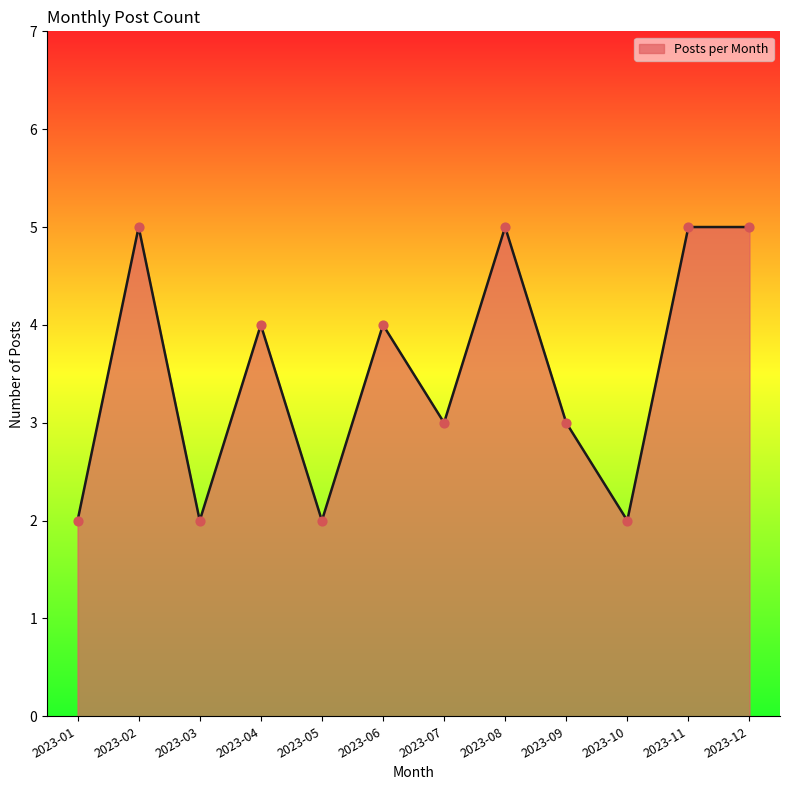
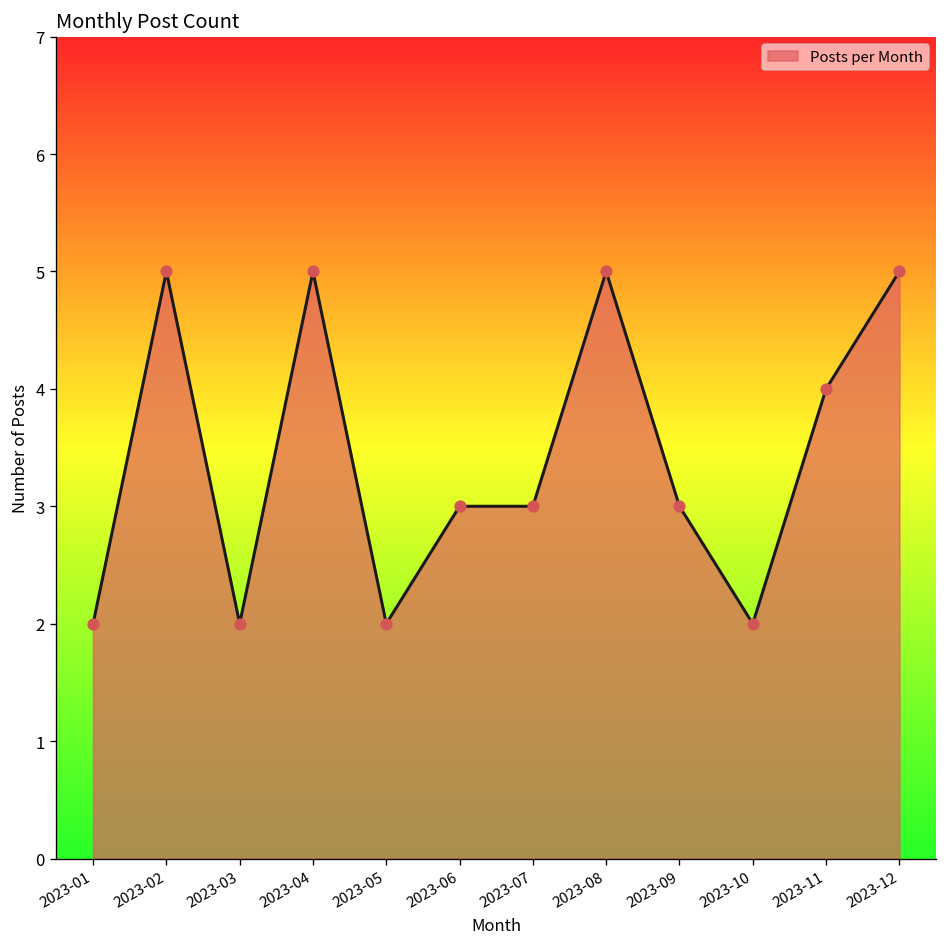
2023-04: 4 -> 5
2023-06: 4 -> 3
2023-11: 5 -> 4
